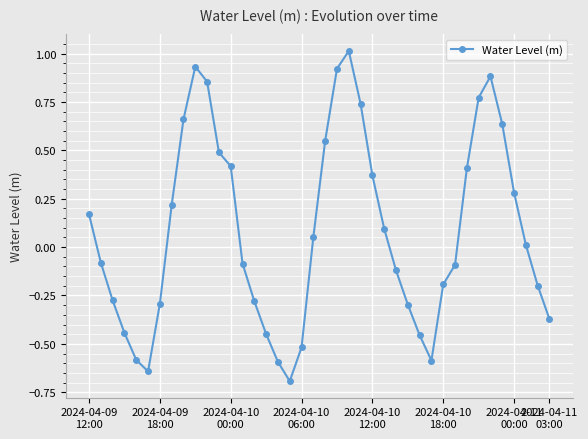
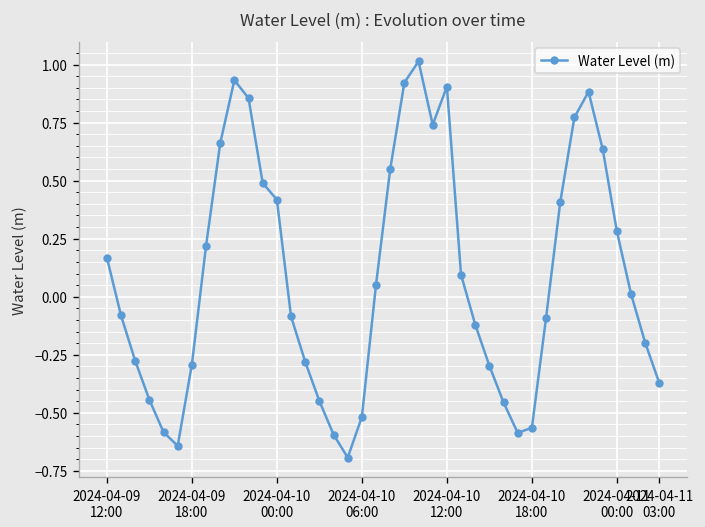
2024-04-10 12:00: 0.37 -> 0.91
2024-04-10 18:00: -0.19 -> -0.56
